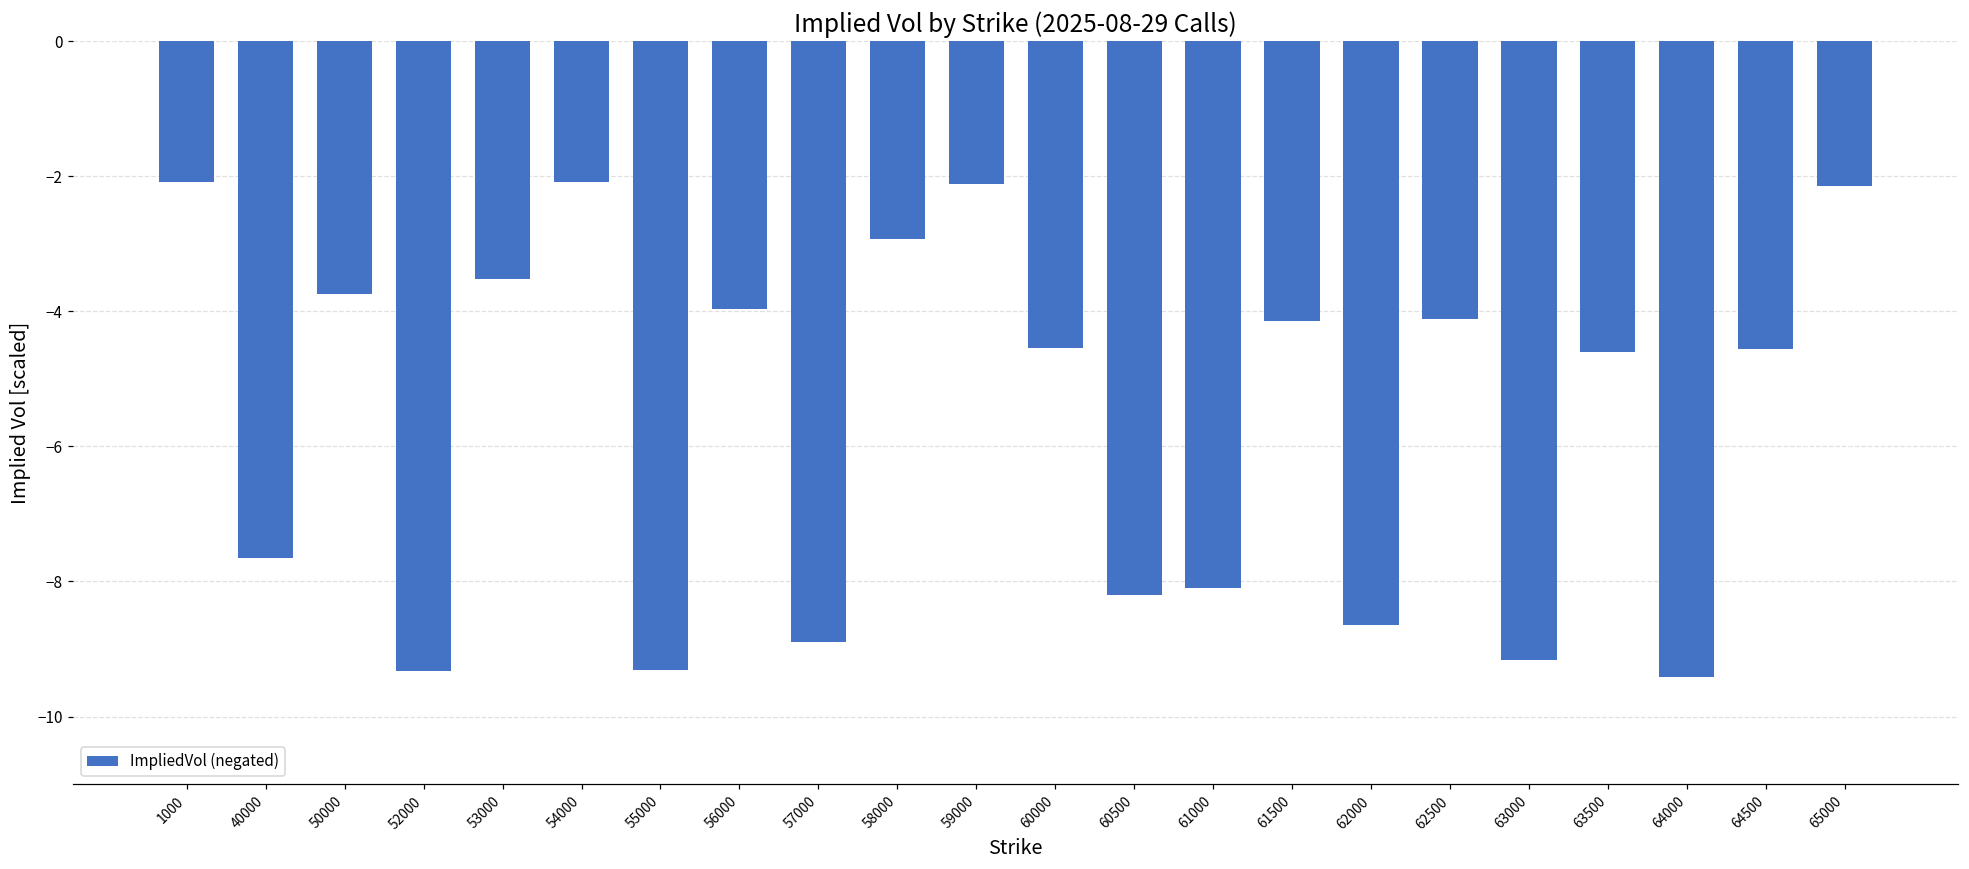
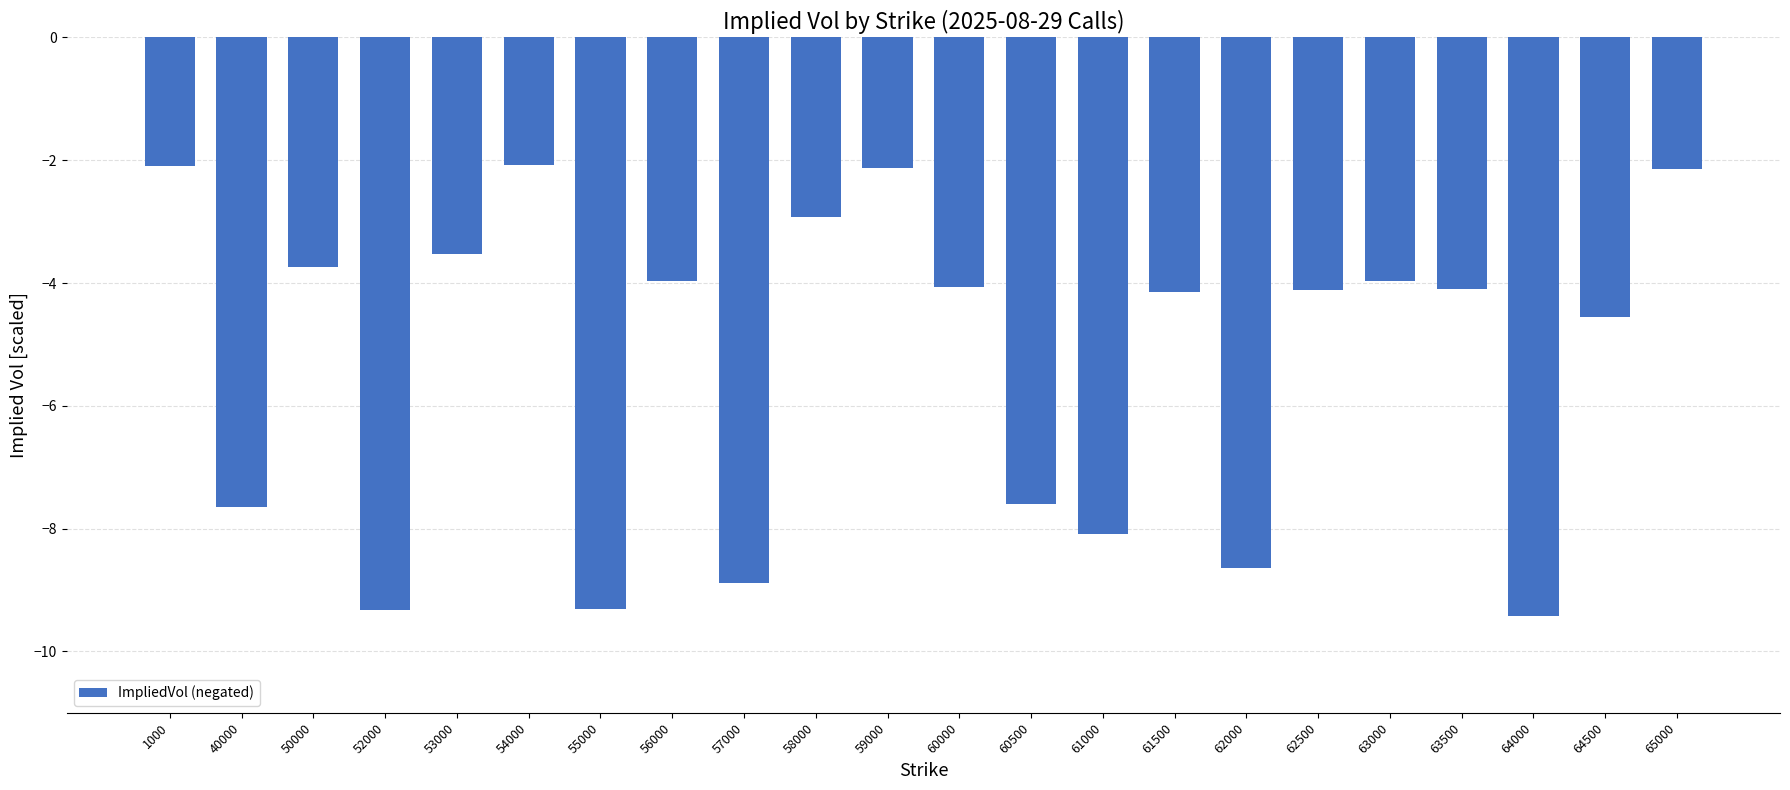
60000: -4.6 -> -4.1
60500: -8.2 -> -7.6
63000: -9.2 -> -4.0
63500: -4.6 -> -4.1
